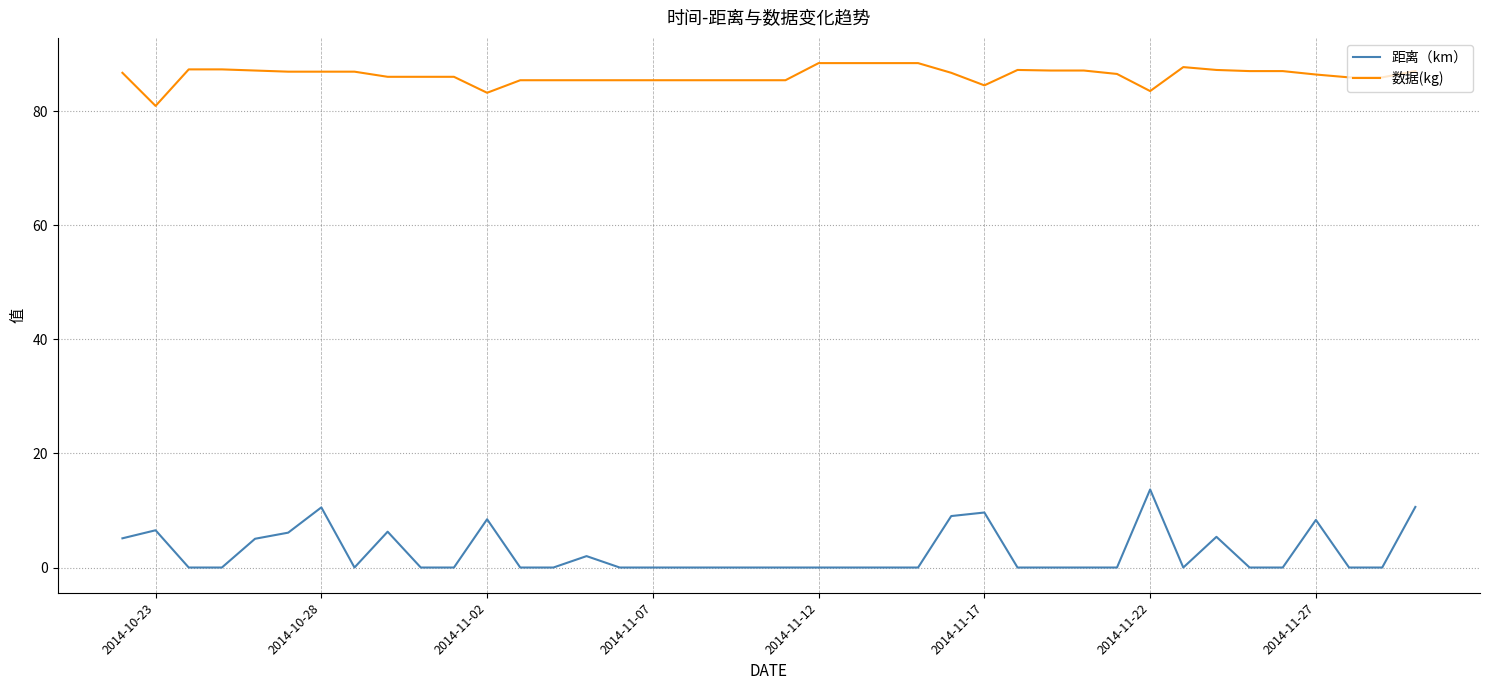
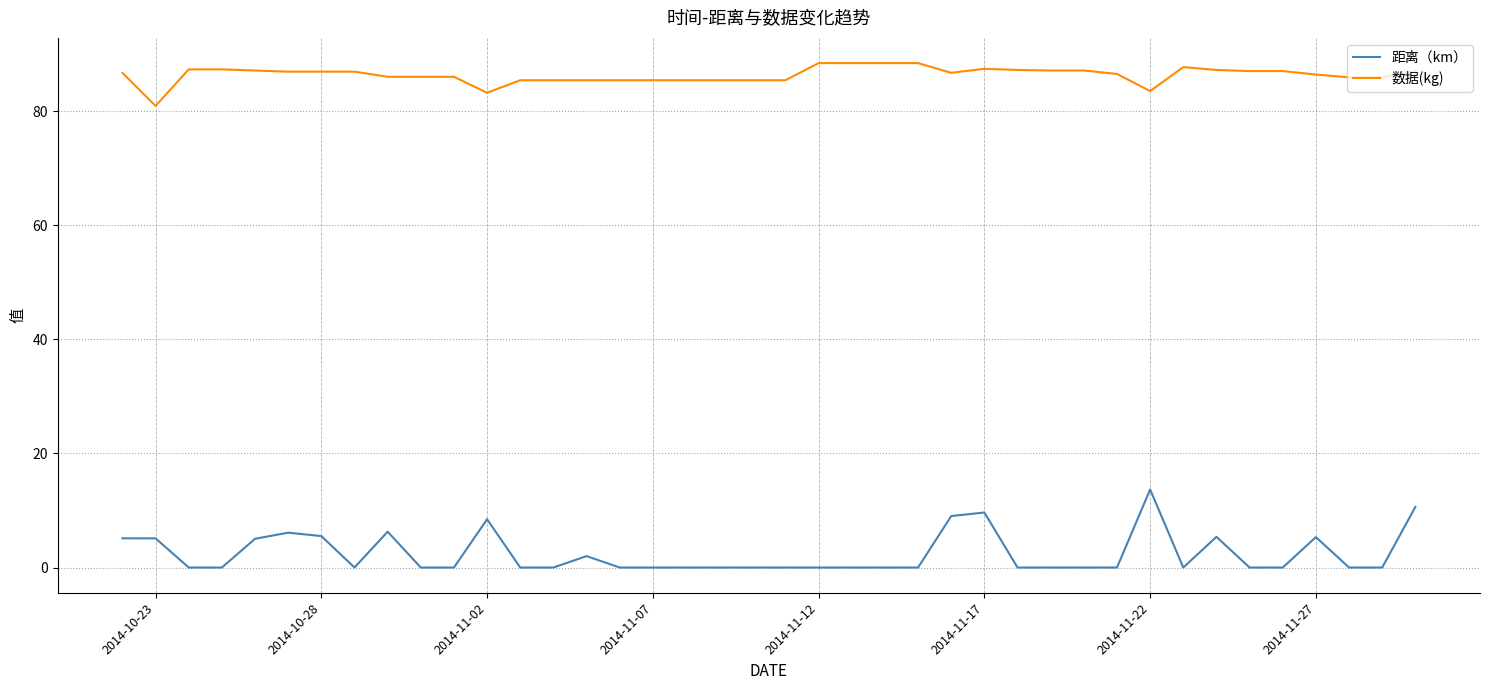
距离（km）, 2014-10-23: 7 -> 5
距离（km）, 2014-10-28: 11 -> 6
数据(kg), 2014-11-17: 85 -> 87
距离（km）, 2014-11-27: 8 -> 5
